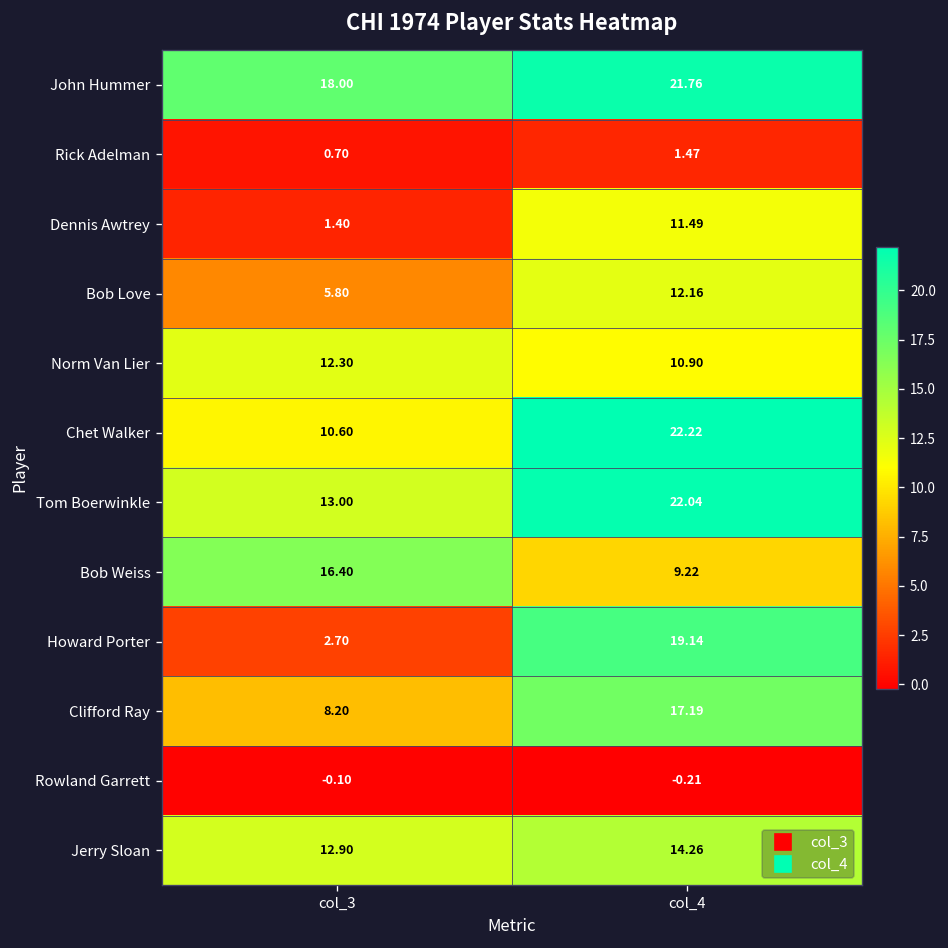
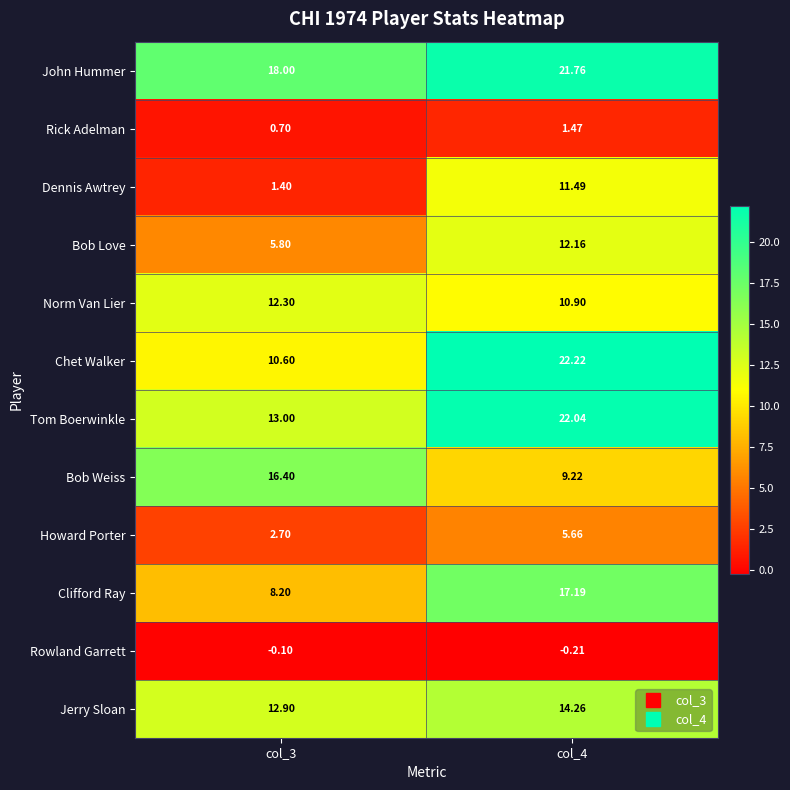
Howard Porter, col_4: 19.14 -> 5.66
